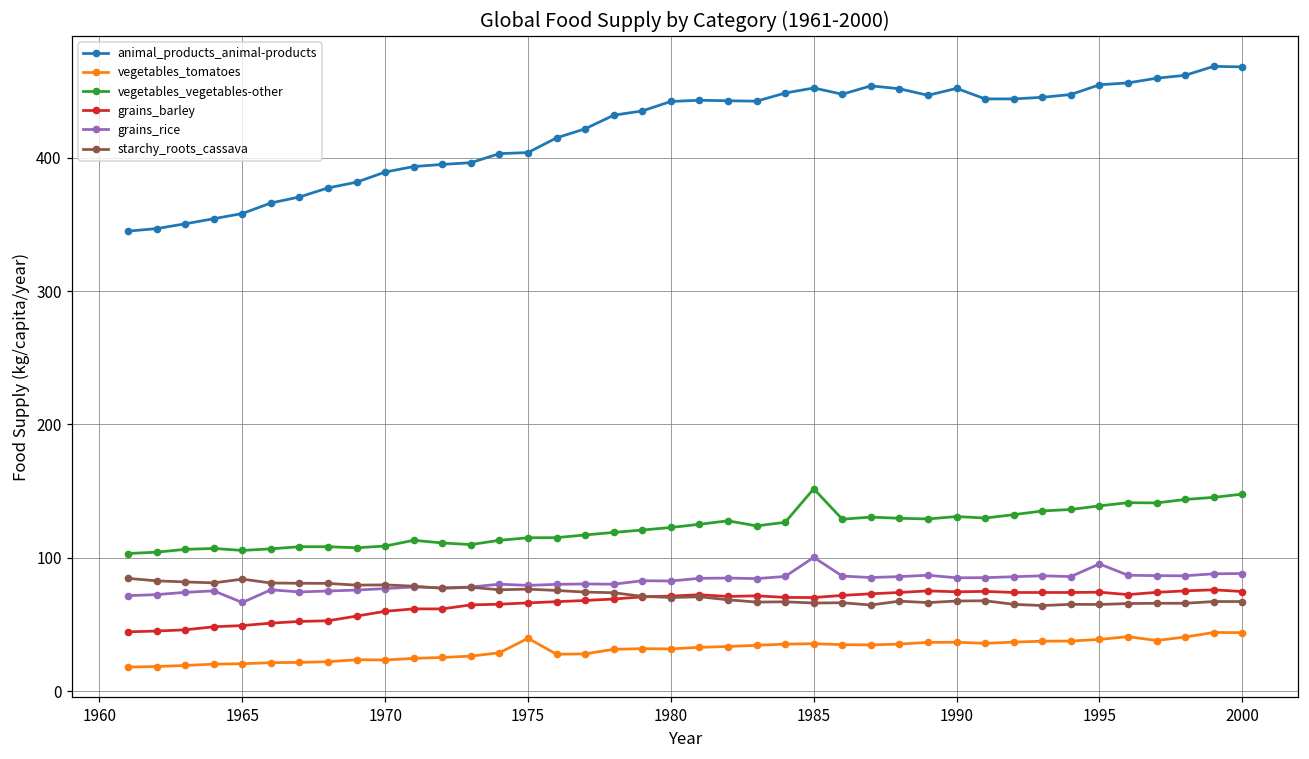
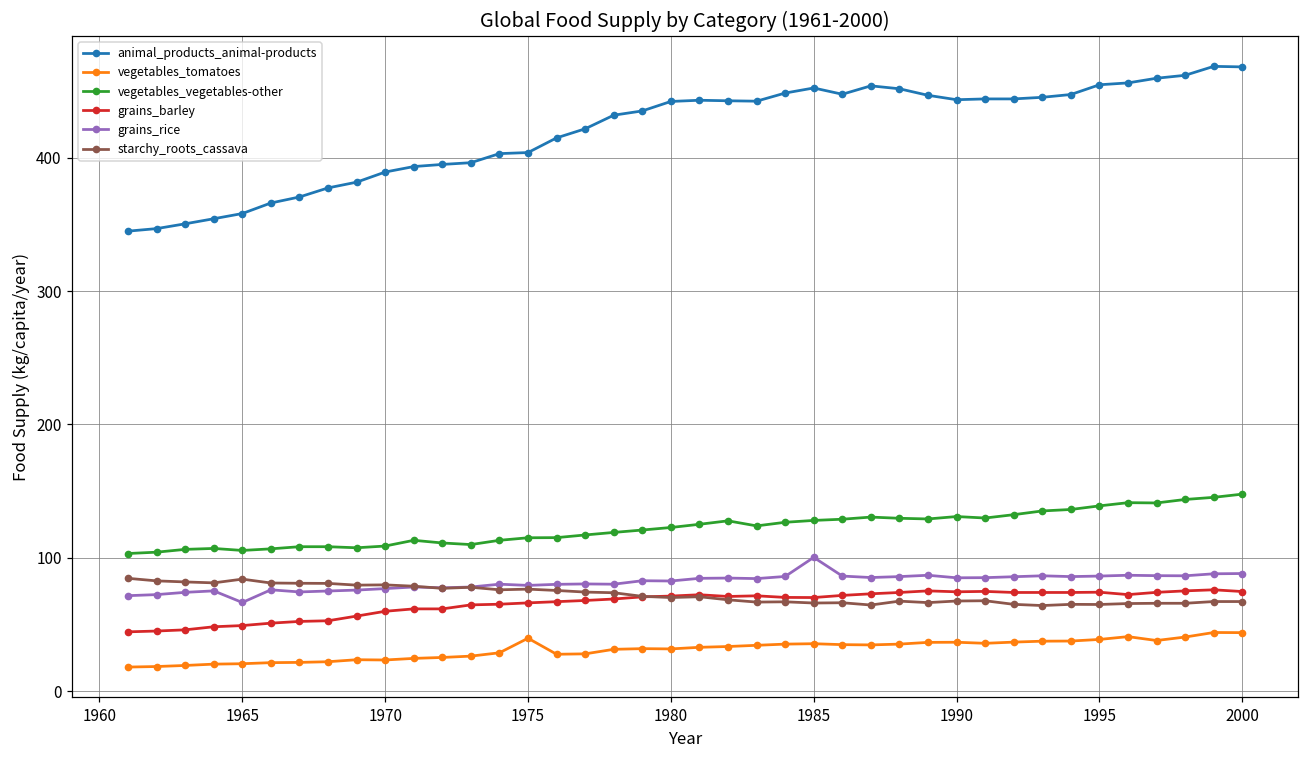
vegetables_vegetables-other, 1985: 152 -> 128
animal_products_animal-products, 1990: 452 -> 443
grains_rice, 1995: 96 -> 86
